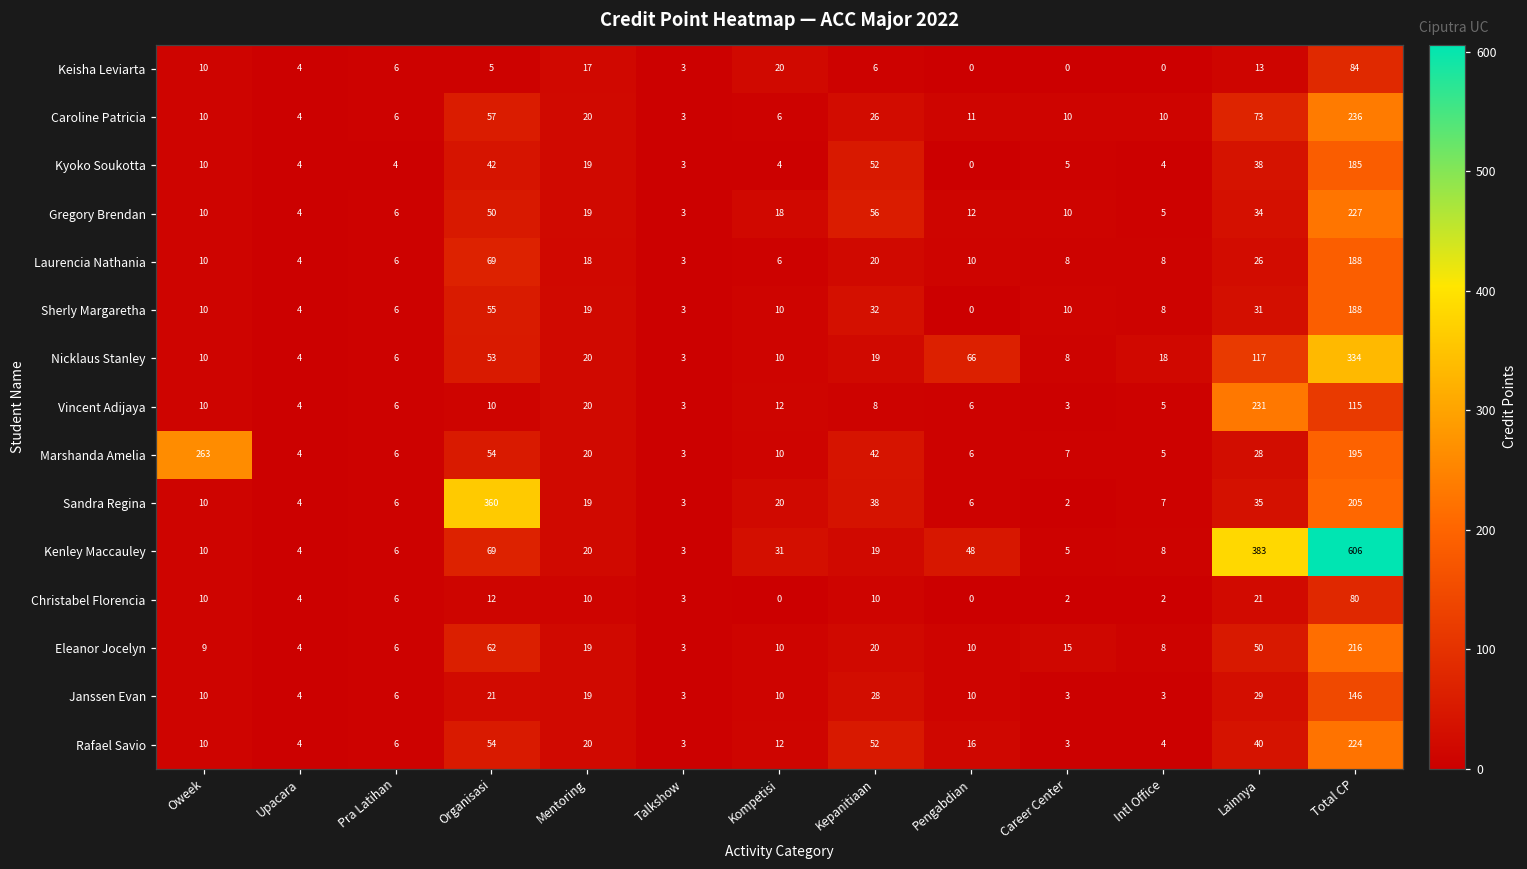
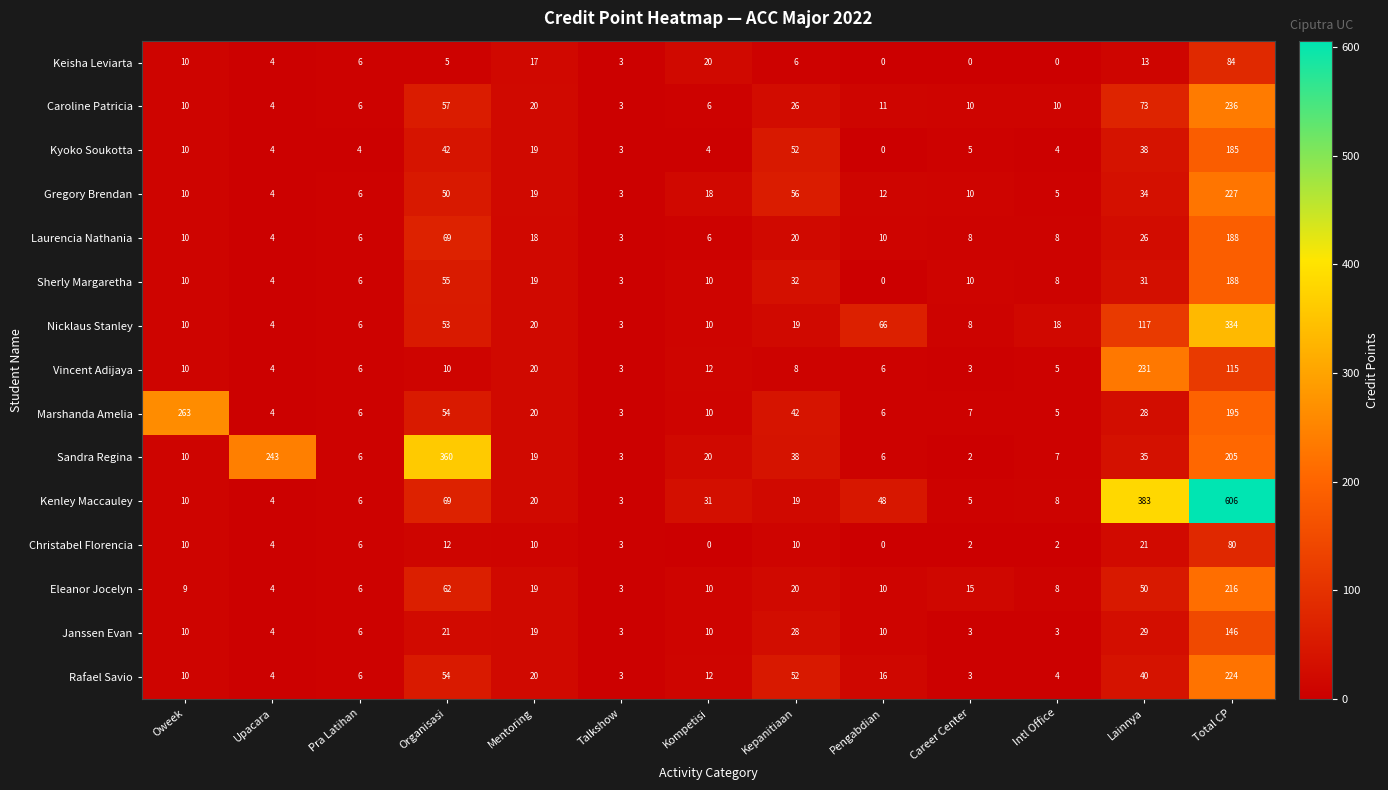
Sandra Regina, Upacara: 4 -> 243
